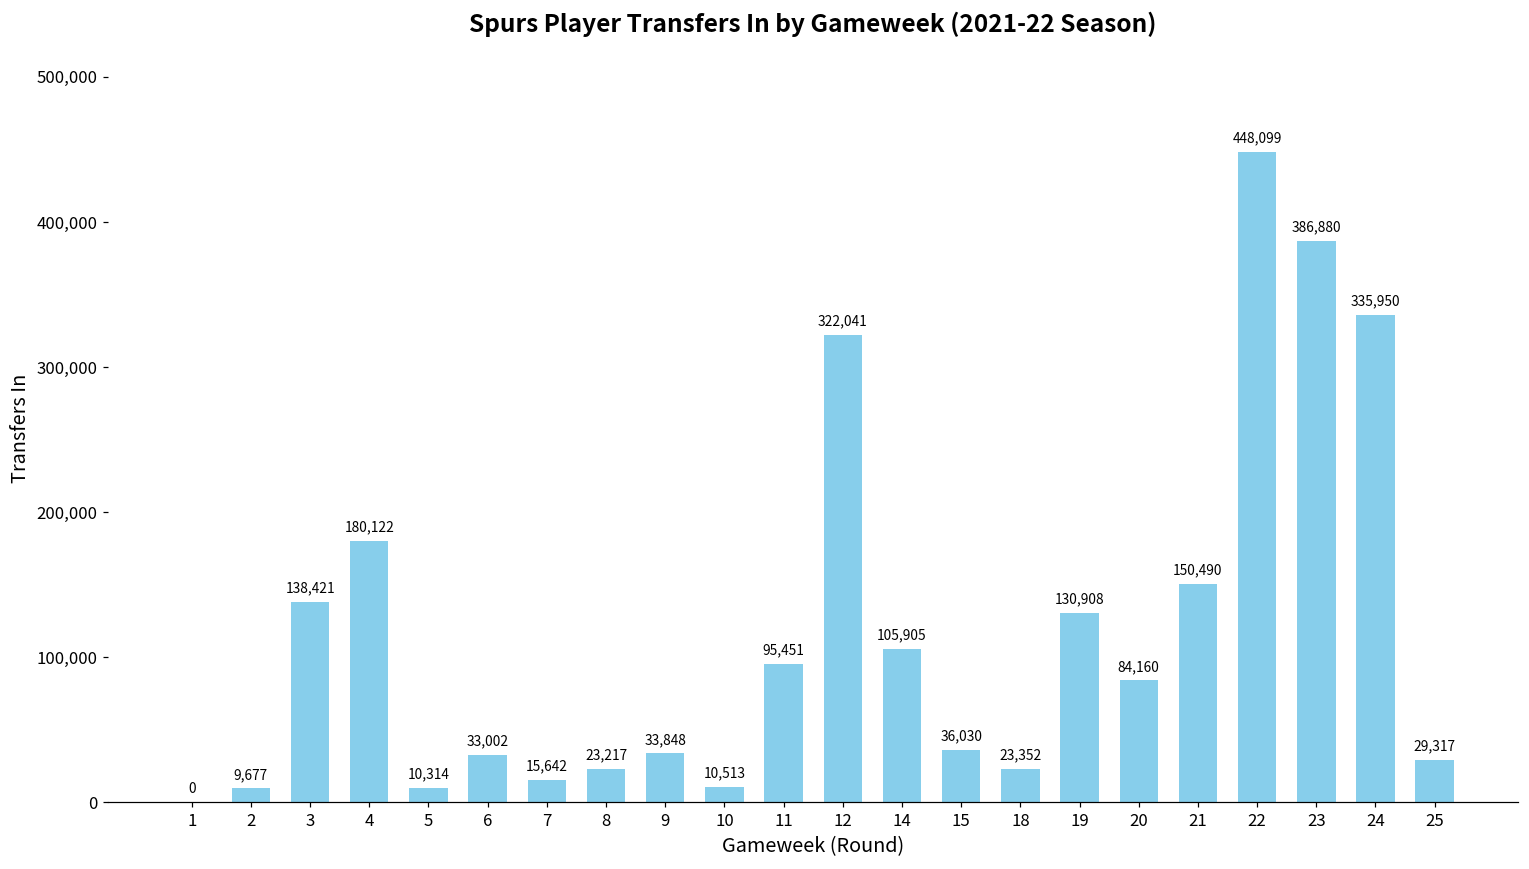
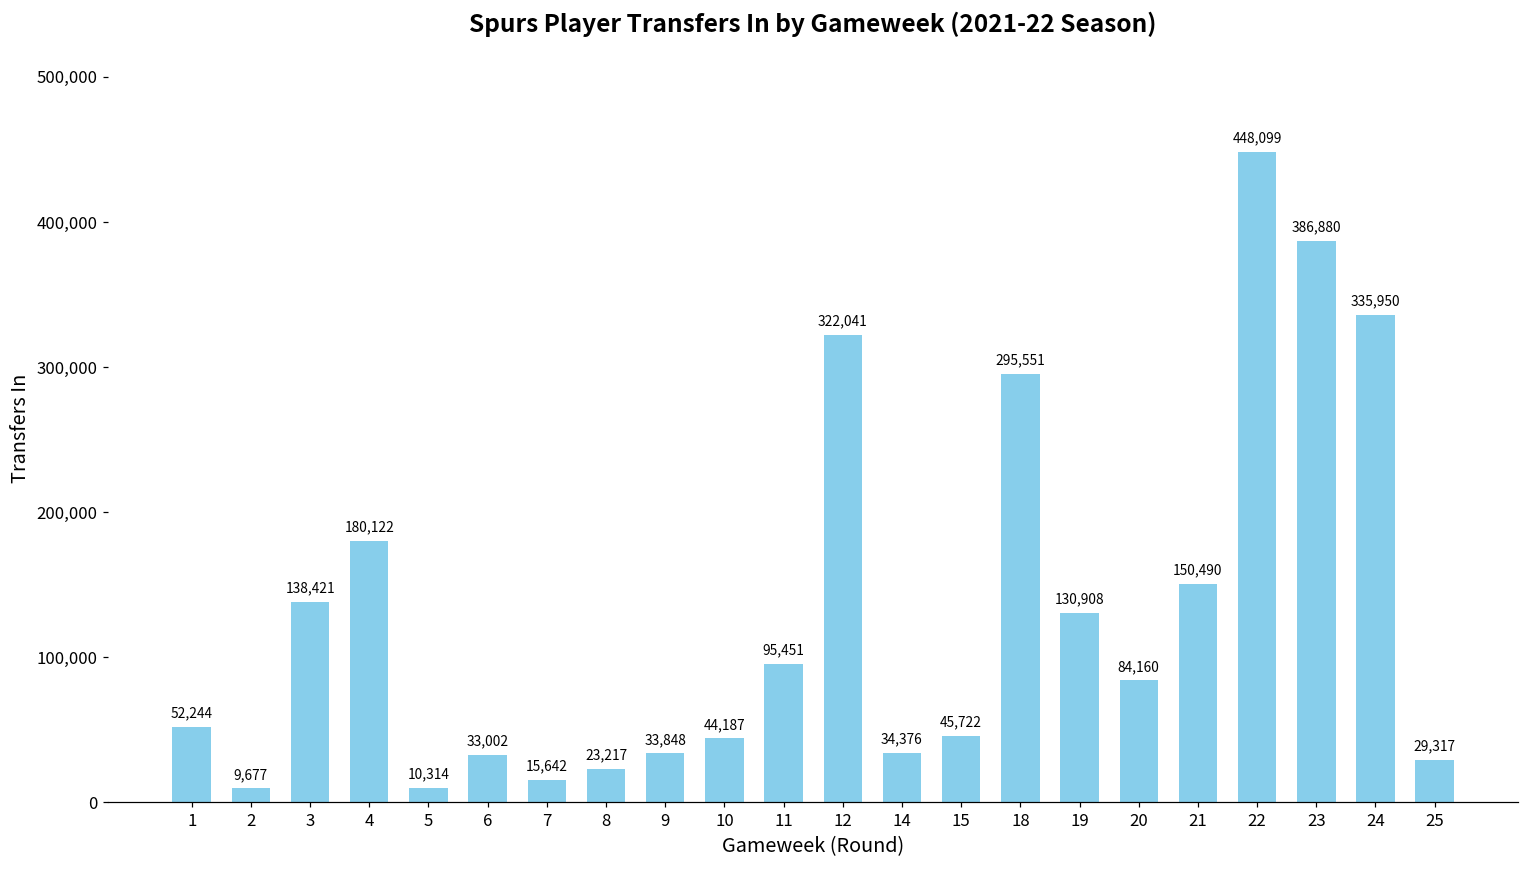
1: 0 -> 52,244
10: 10,513 -> 44,187
14: 105,905 -> 34,376
15: 36,030 -> 45,722
18: 23,352 -> 295,551
